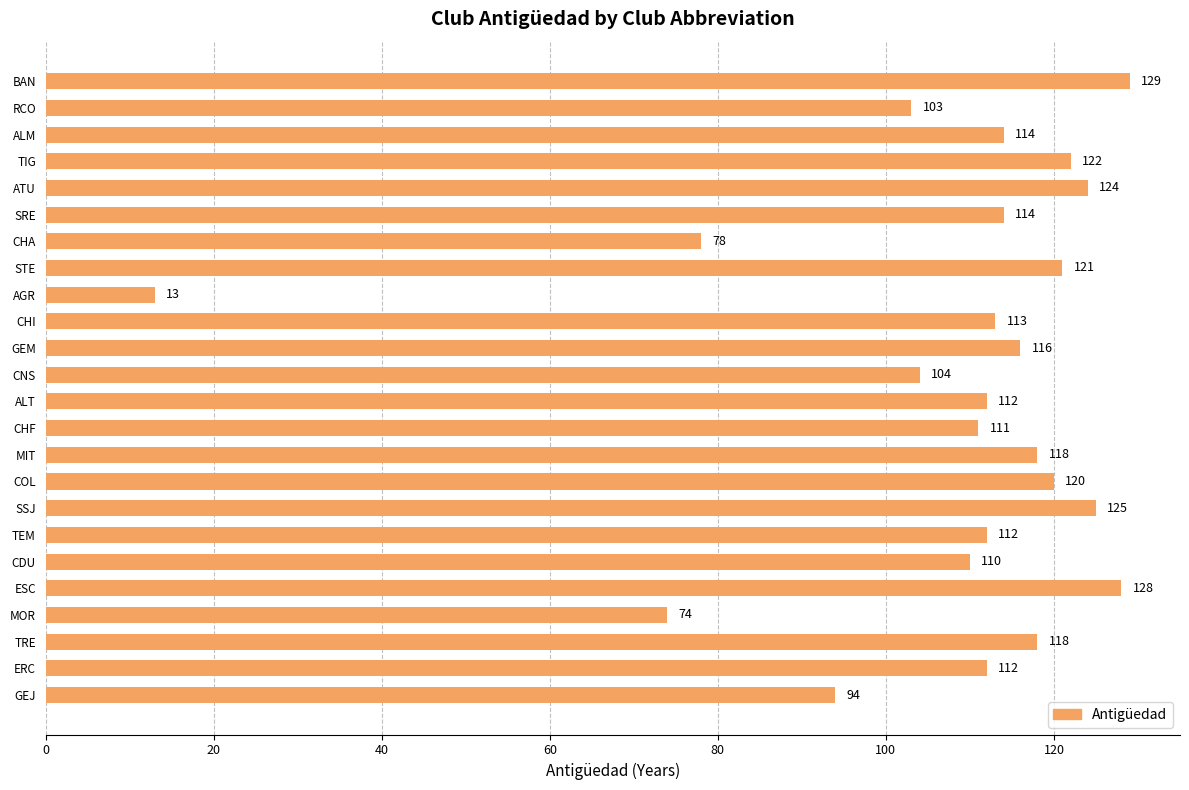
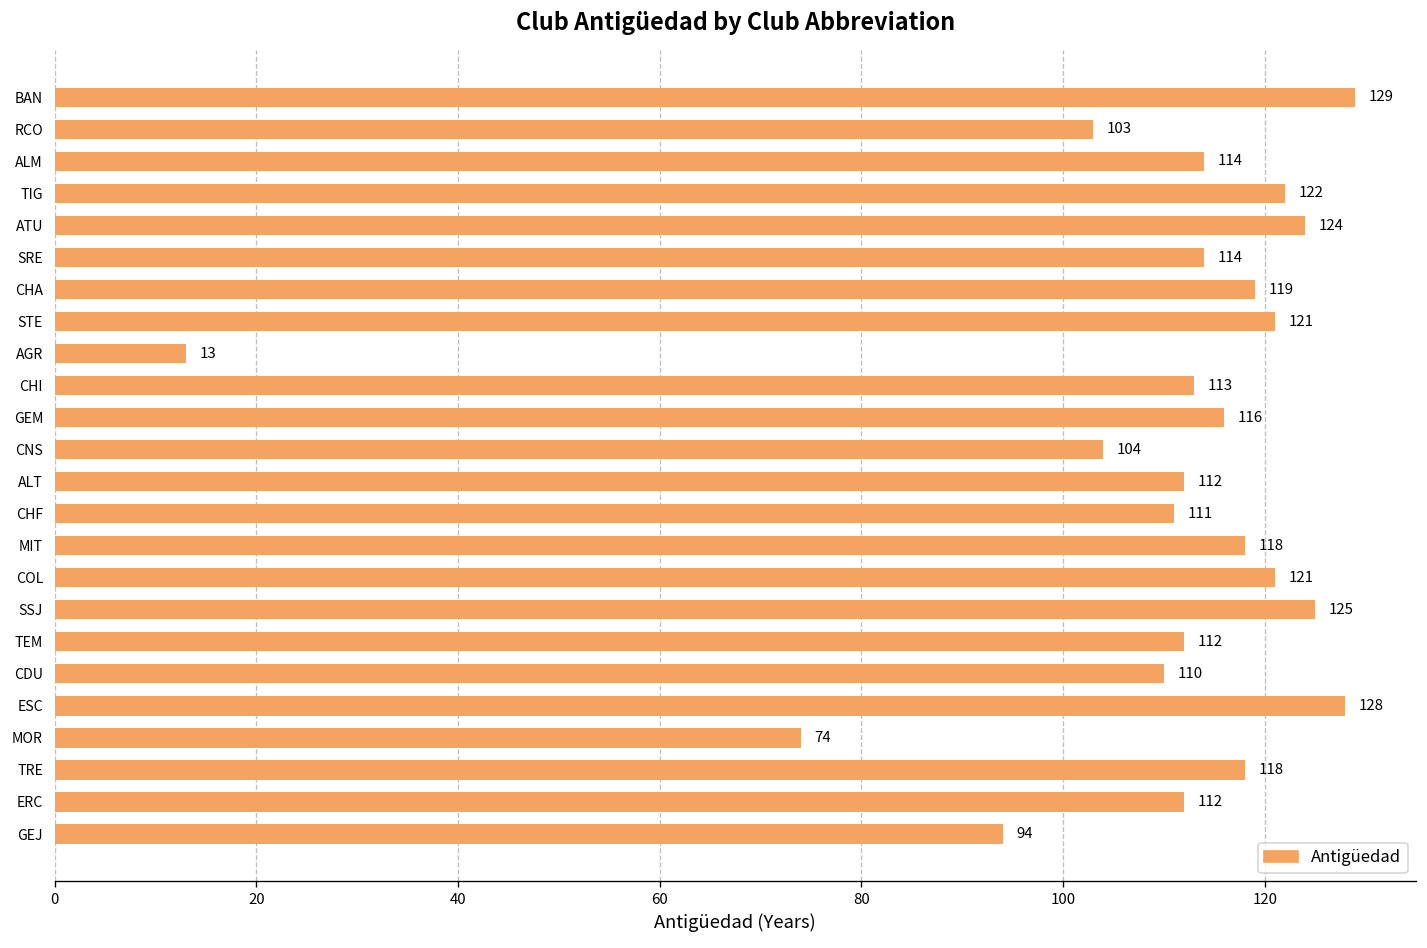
CHA: 78 -> 119
COL: 120 -> 121
